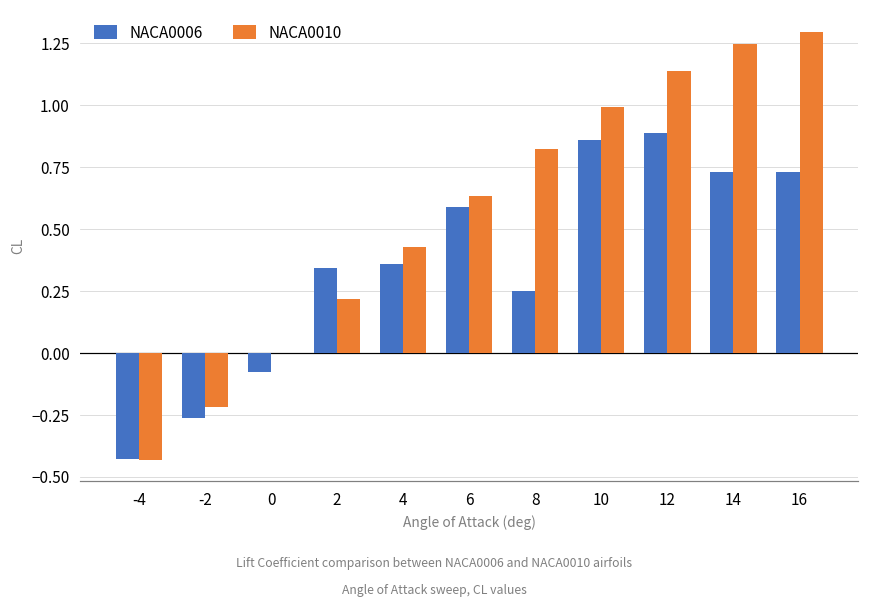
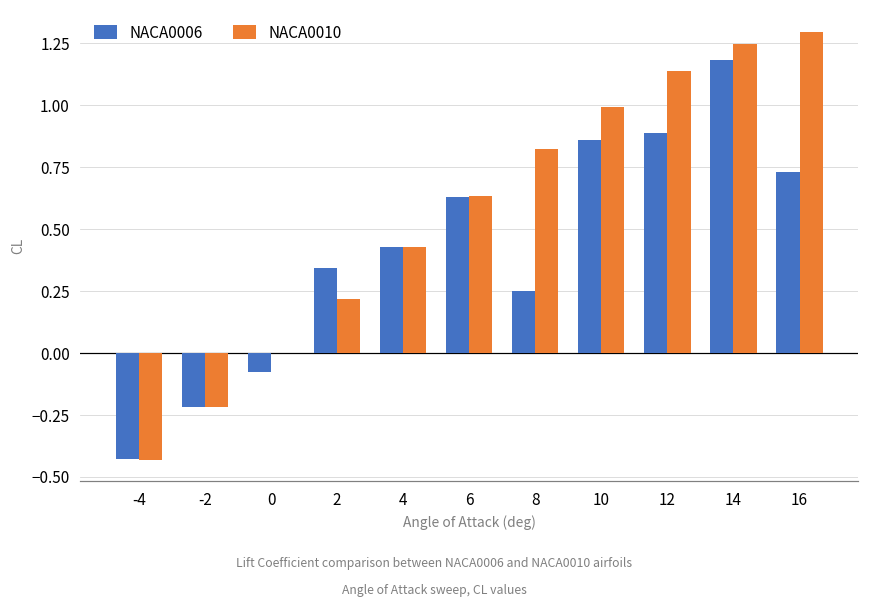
NACA0006, -2: -0.26 -> -0.22
NACA0006, 4: 0.36 -> 0.43
NACA0006, 6: 0.59 -> 0.63
NACA0006, 14: 0.73 -> 1.18
